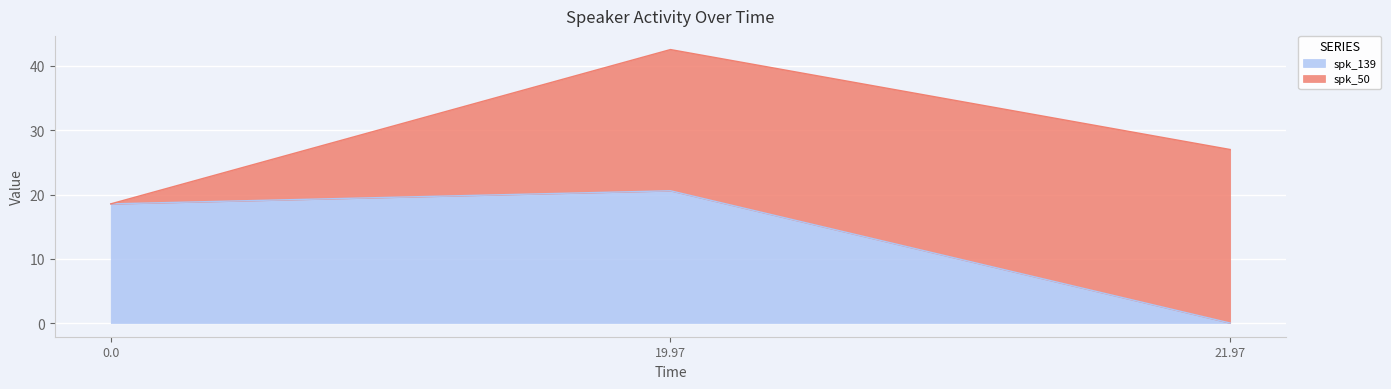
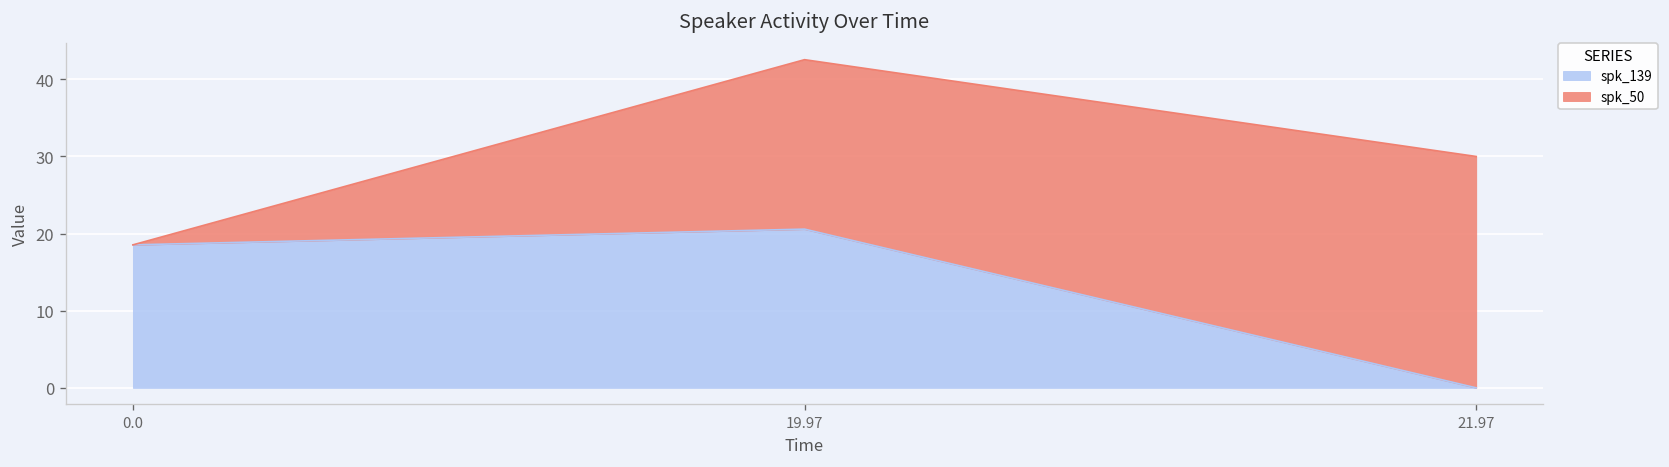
spk_50, 21.97: 27 -> 30
